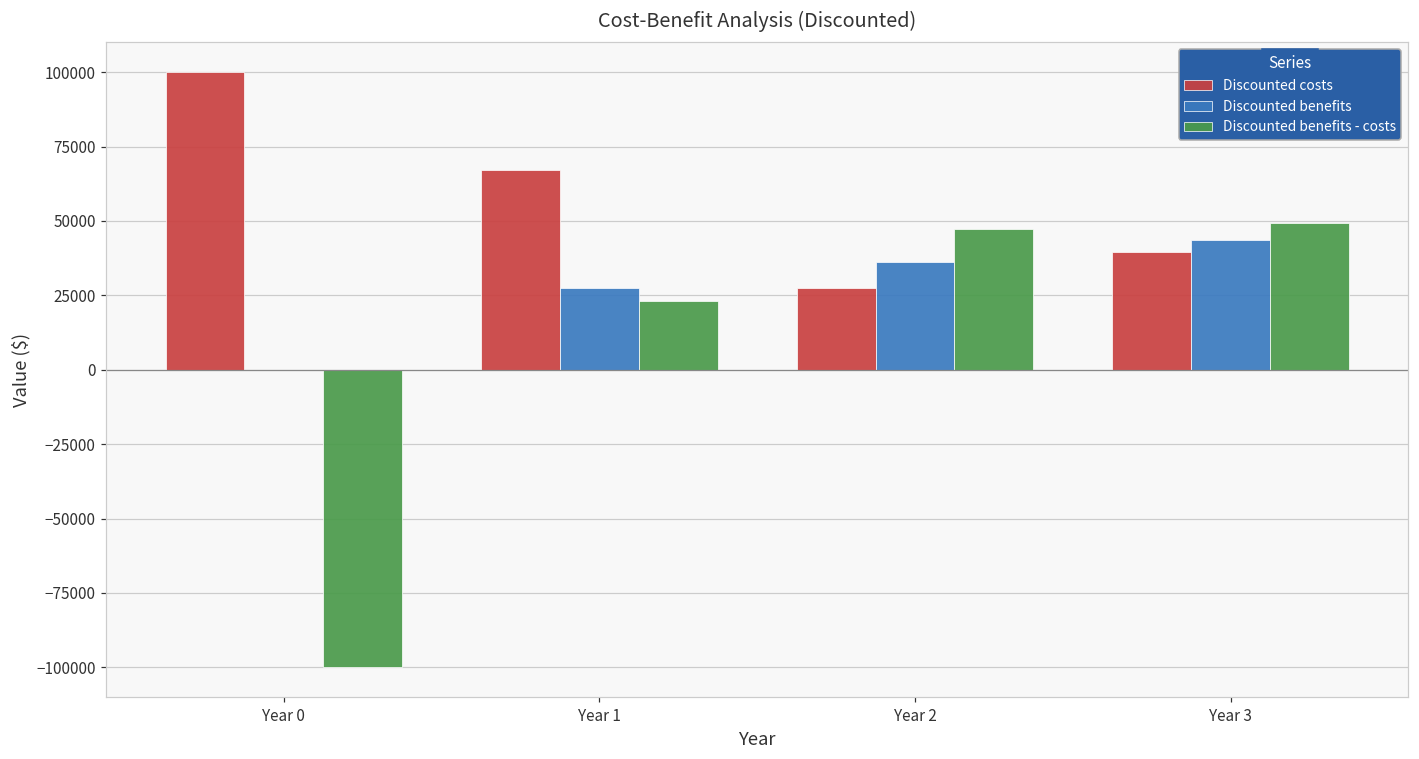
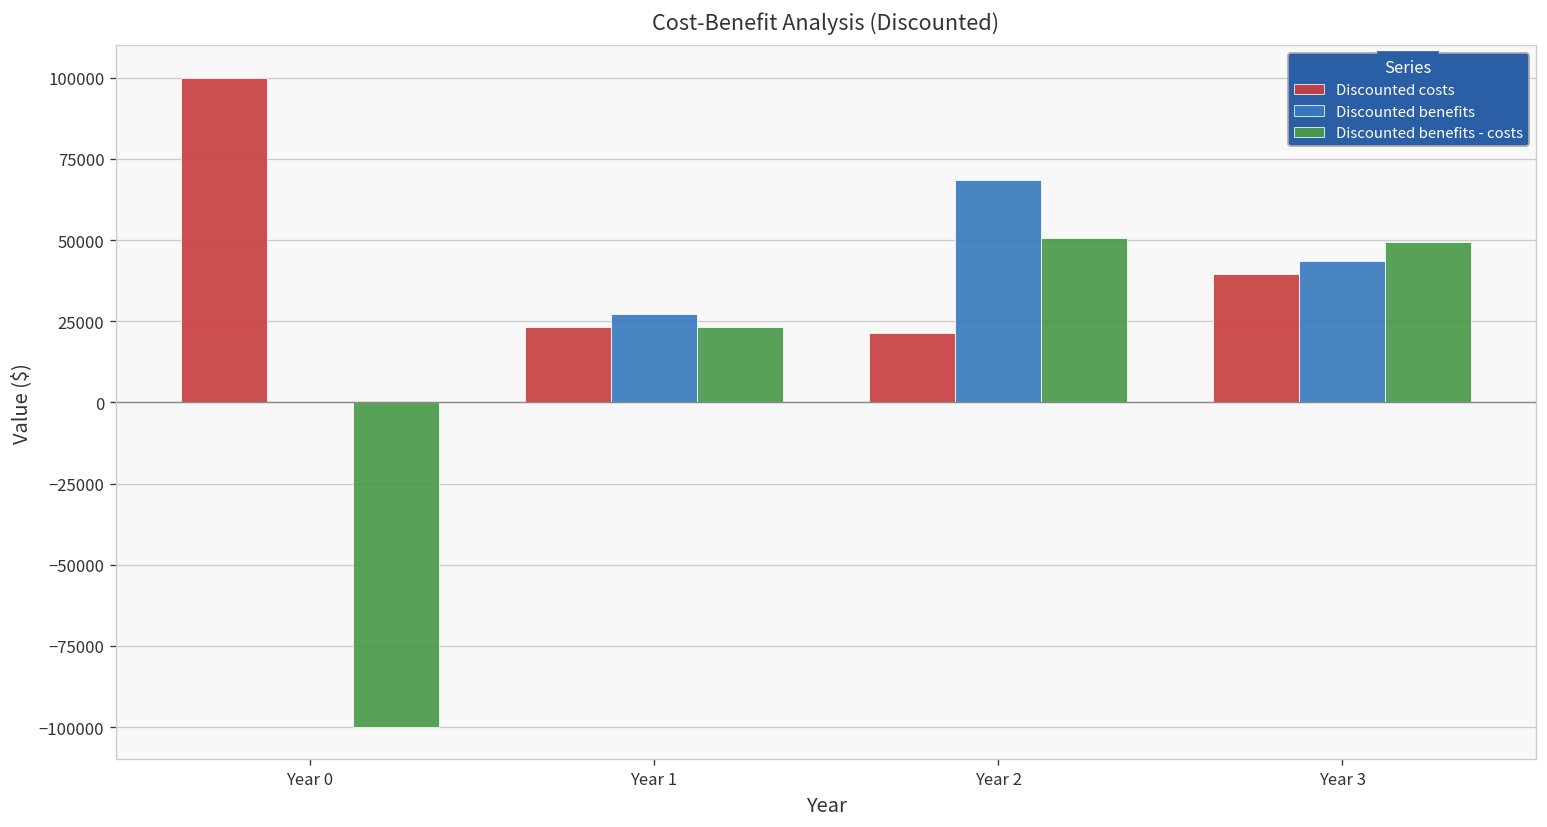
Discounted costs, Year 1: 67000 -> 23000
Discounted costs, Year 2: 27000 -> 21000
Discounted benefits, Year 2: 36000 -> 69000
Discounted benefits - costs, Year 2: 47000 -> 51000
